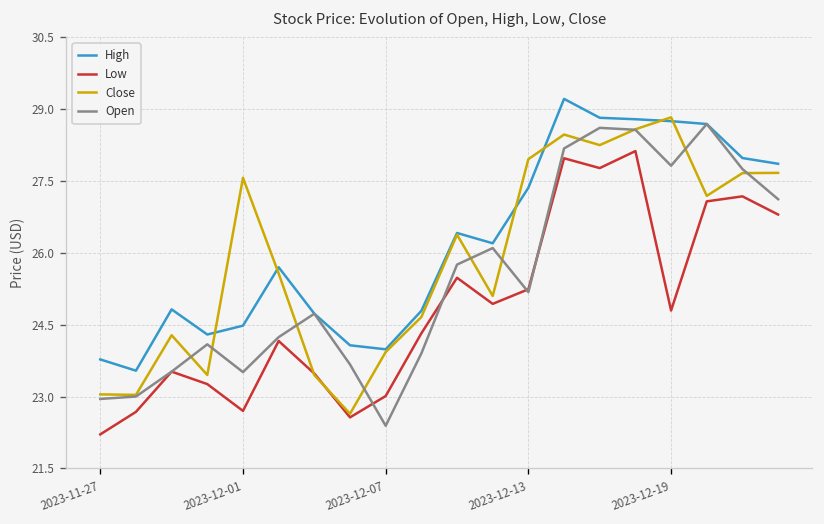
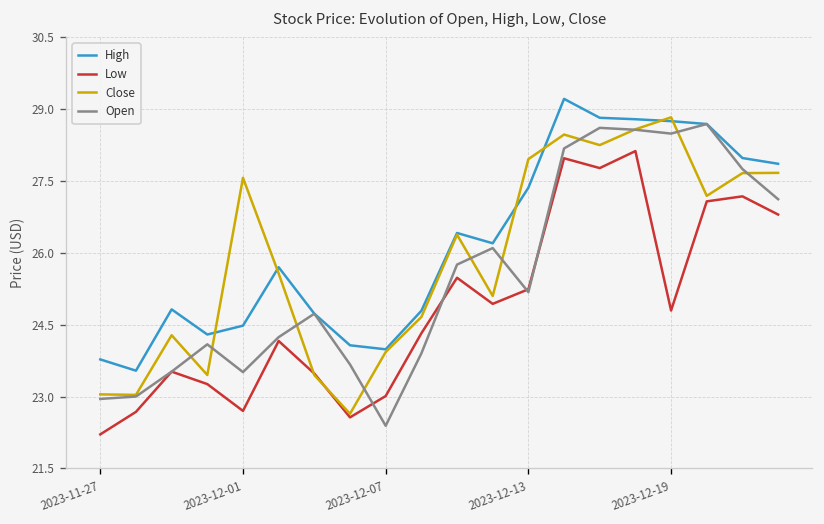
Open, 2023-12-19: 27.8 -> 28.5
